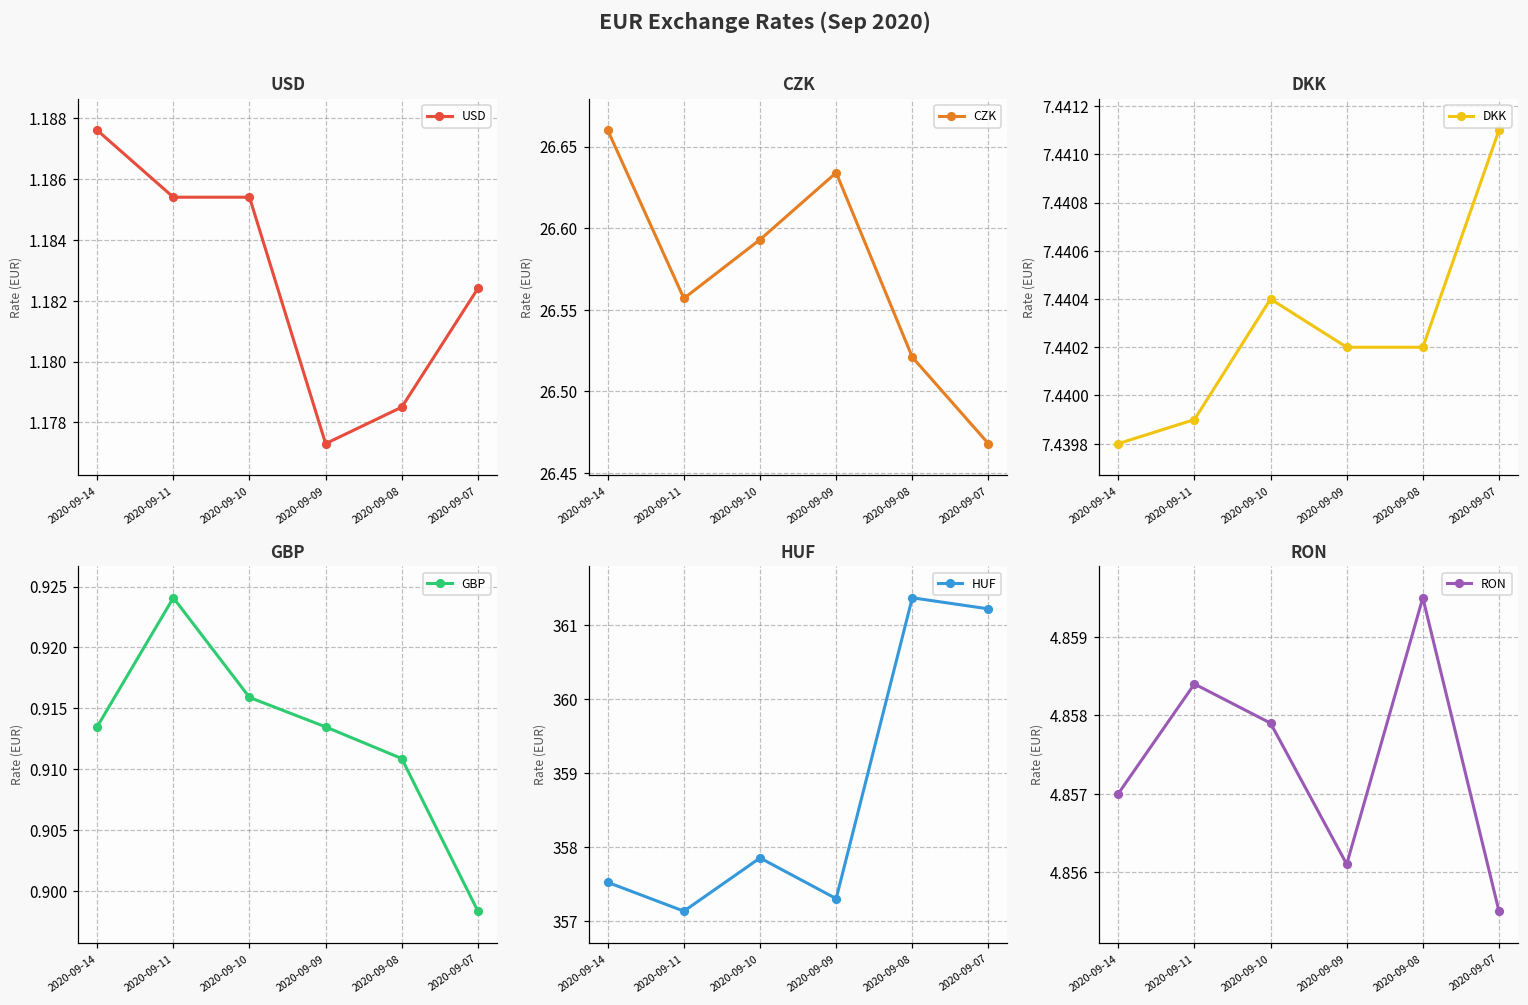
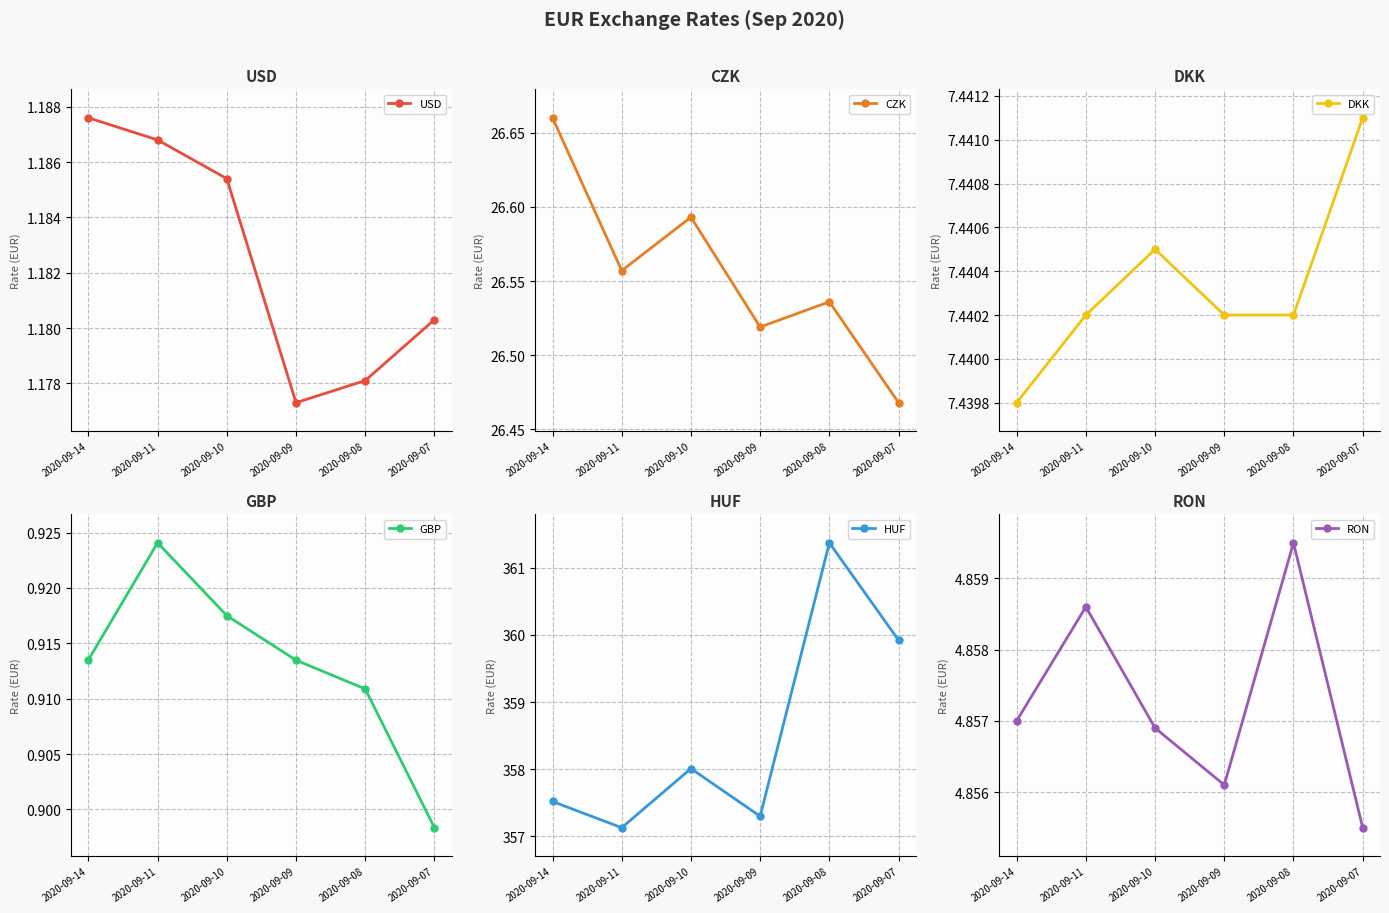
USD, 2020-09-11: 1.1854 -> 1.1868
USD, 2020-09-08: 1.1785 -> 1.1781
USD, 2020-09-07: 1.1824 -> 1.1803
CZK, 2020-09-09: 26.634 -> 26.519
CZK, 2020-09-08: 26.521 -> 26.536
DKK, 2020-09-11: 7.4399 -> 7.4402
DKK, 2020-09-10: 7.4404 -> 7.4405
GBP, 2020-09-10: 0.9159 -> 0.9175
HUF, 2020-09-10: 357.9 -> 358.0
HUF, 2020-09-07: 361.2 -> 359.9
RON, 2020-09-11: 4.8584 -> 4.8586
RON, 2020-09-10: 4.8579 -> 4.8569
